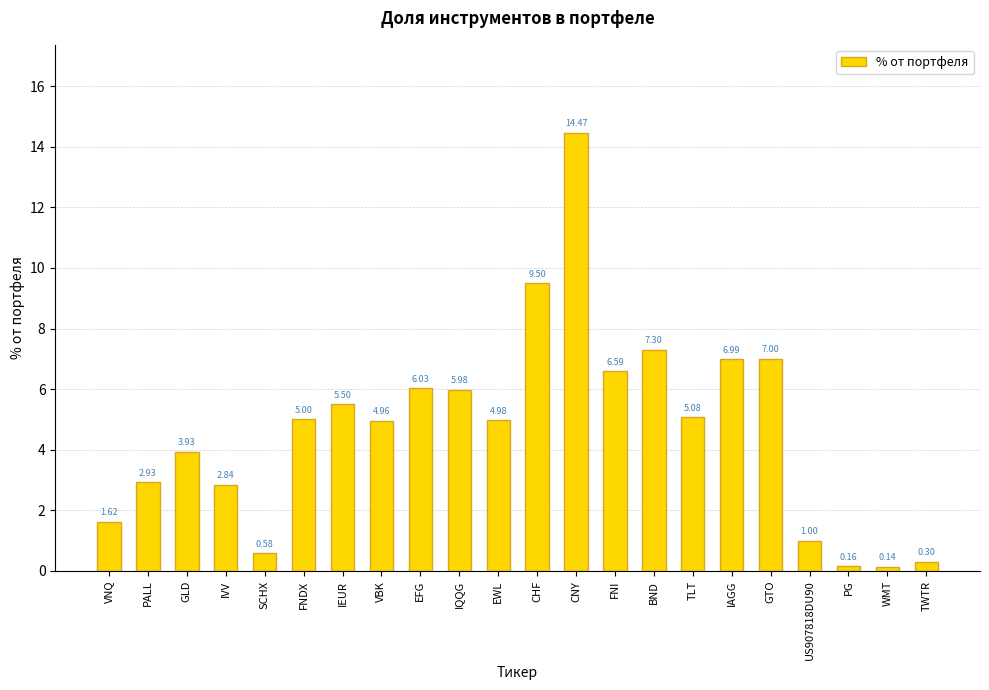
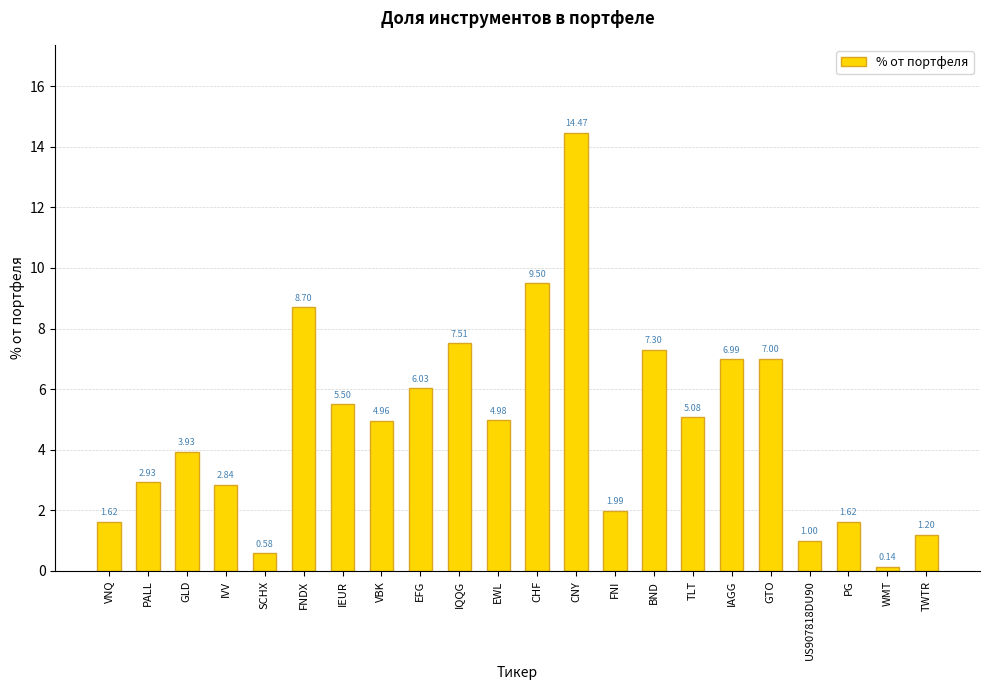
FNDX: 5.00 -> 8.70
IQQG: 5.98 -> 7.51
FNI: 6.59 -> 1.99
PG: 0.16 -> 1.62
TWTR: 0.30 -> 1.20
